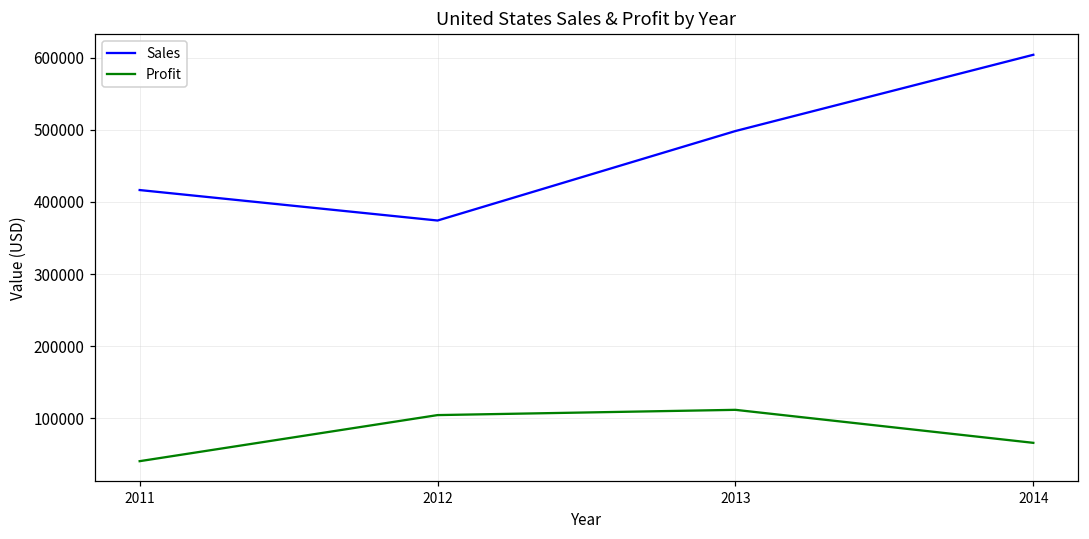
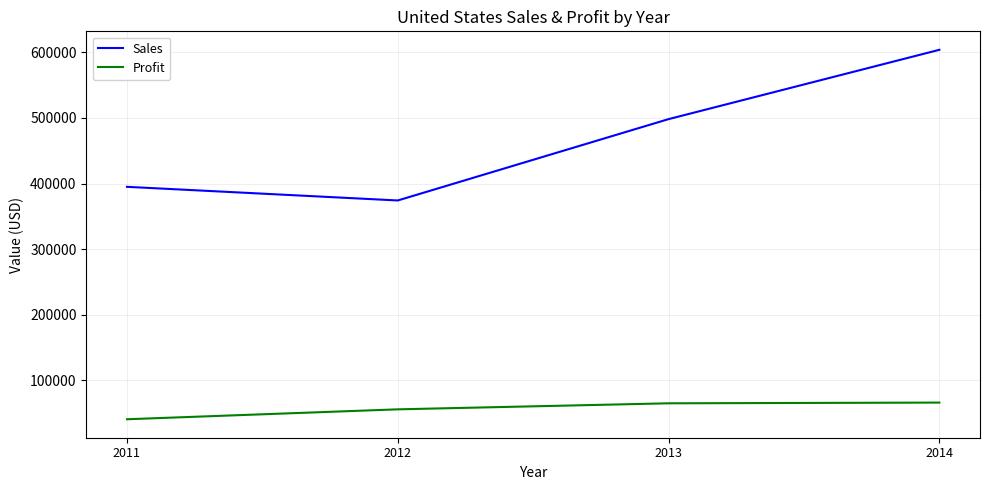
Sales, 2011: 420000 -> 390000
Profit, 2012: 100000 -> 60000
Profit, 2013: 110000 -> 60000
